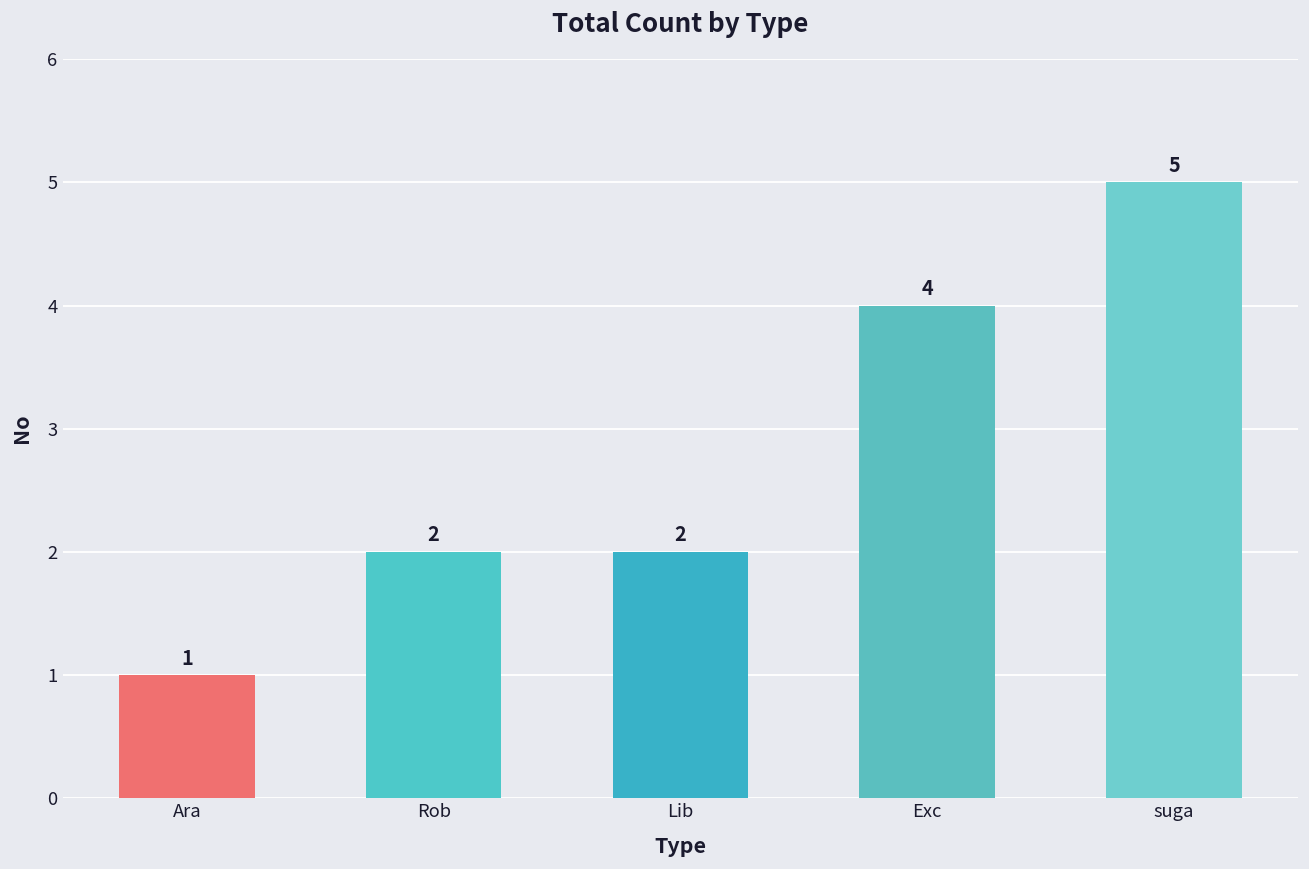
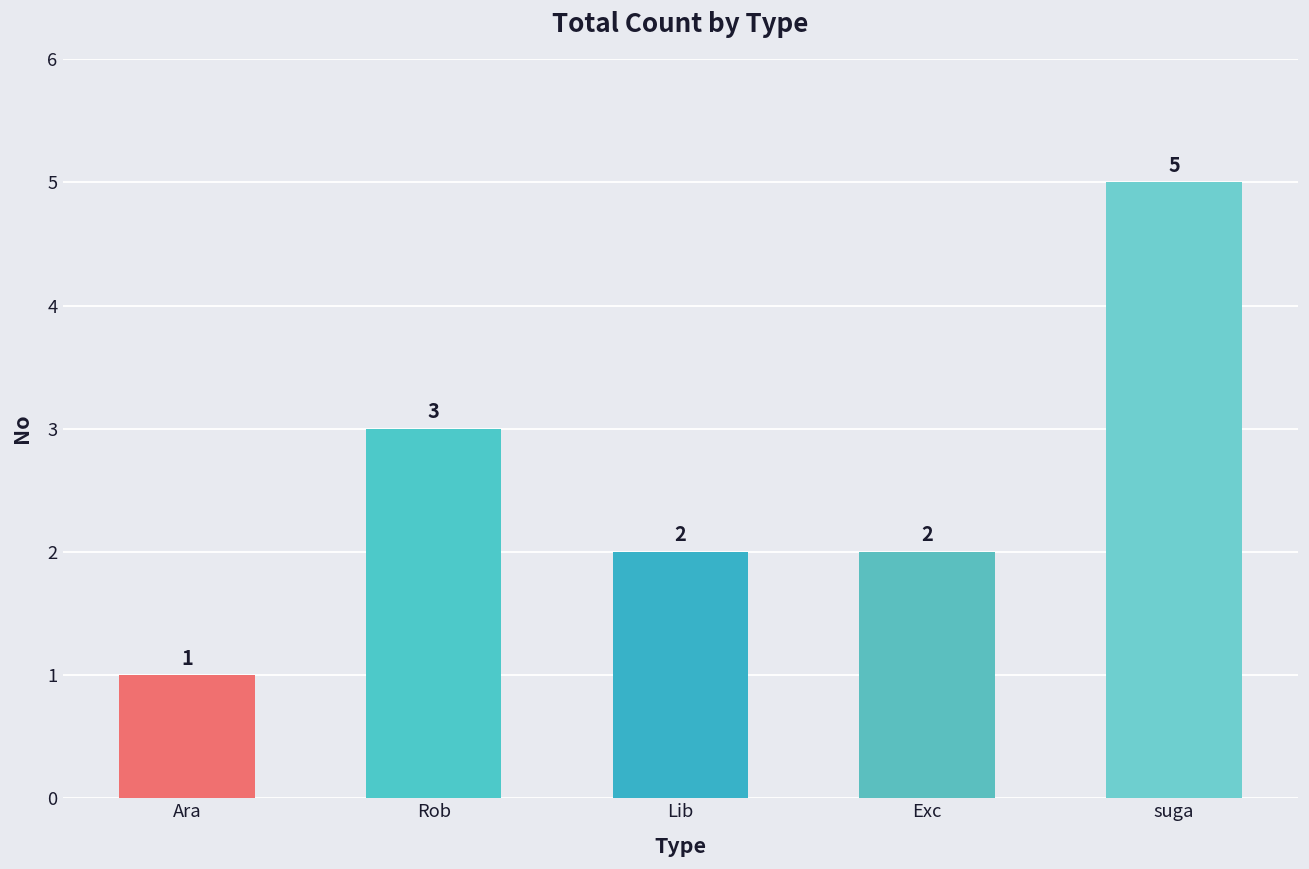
Rob: 2 -> 3
Exc: 4 -> 2
